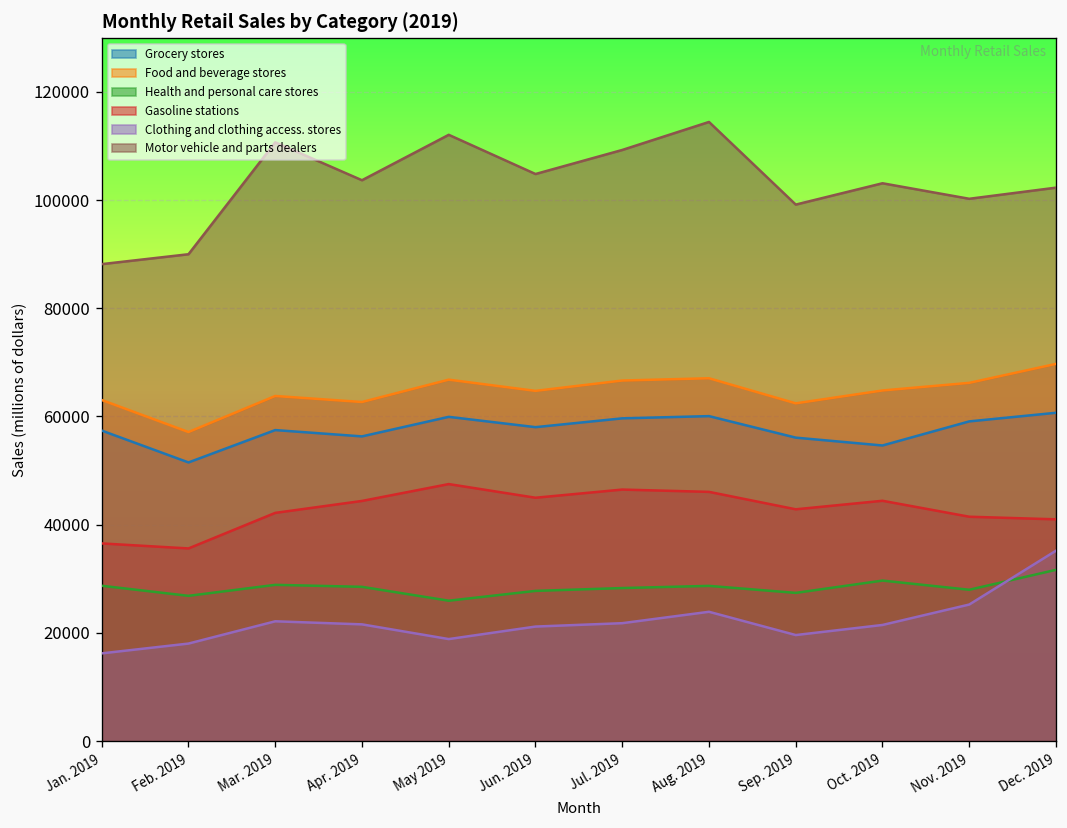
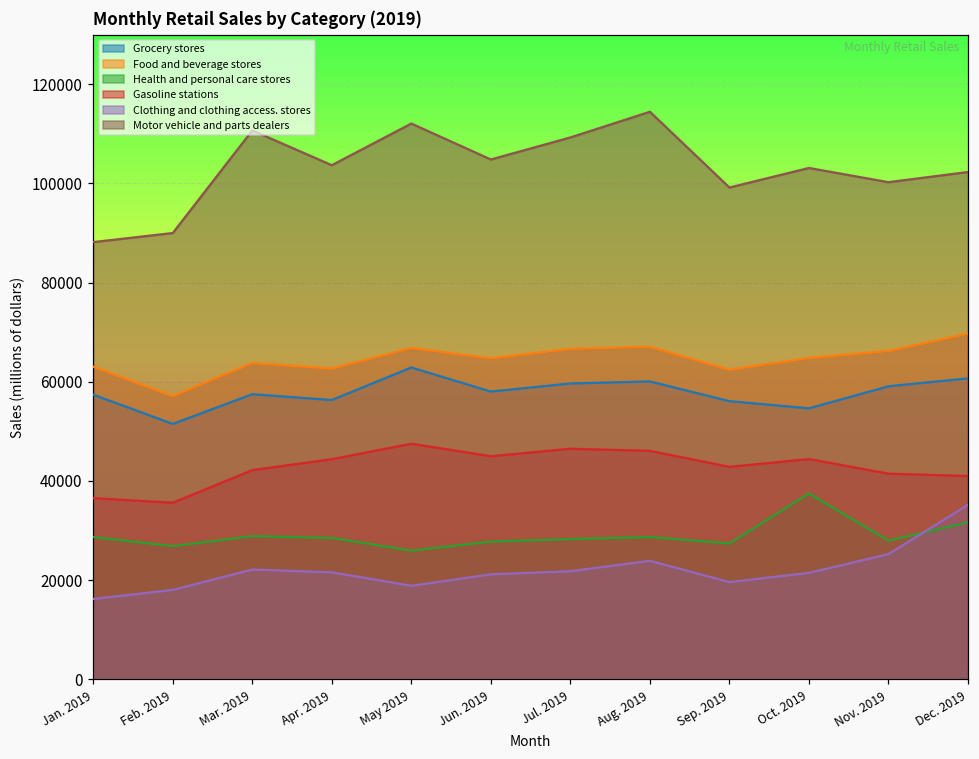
Grocery stores, May 2019: 60000 -> 63000
Health and personal care stores, Oct. 2019: 30000 -> 37000
